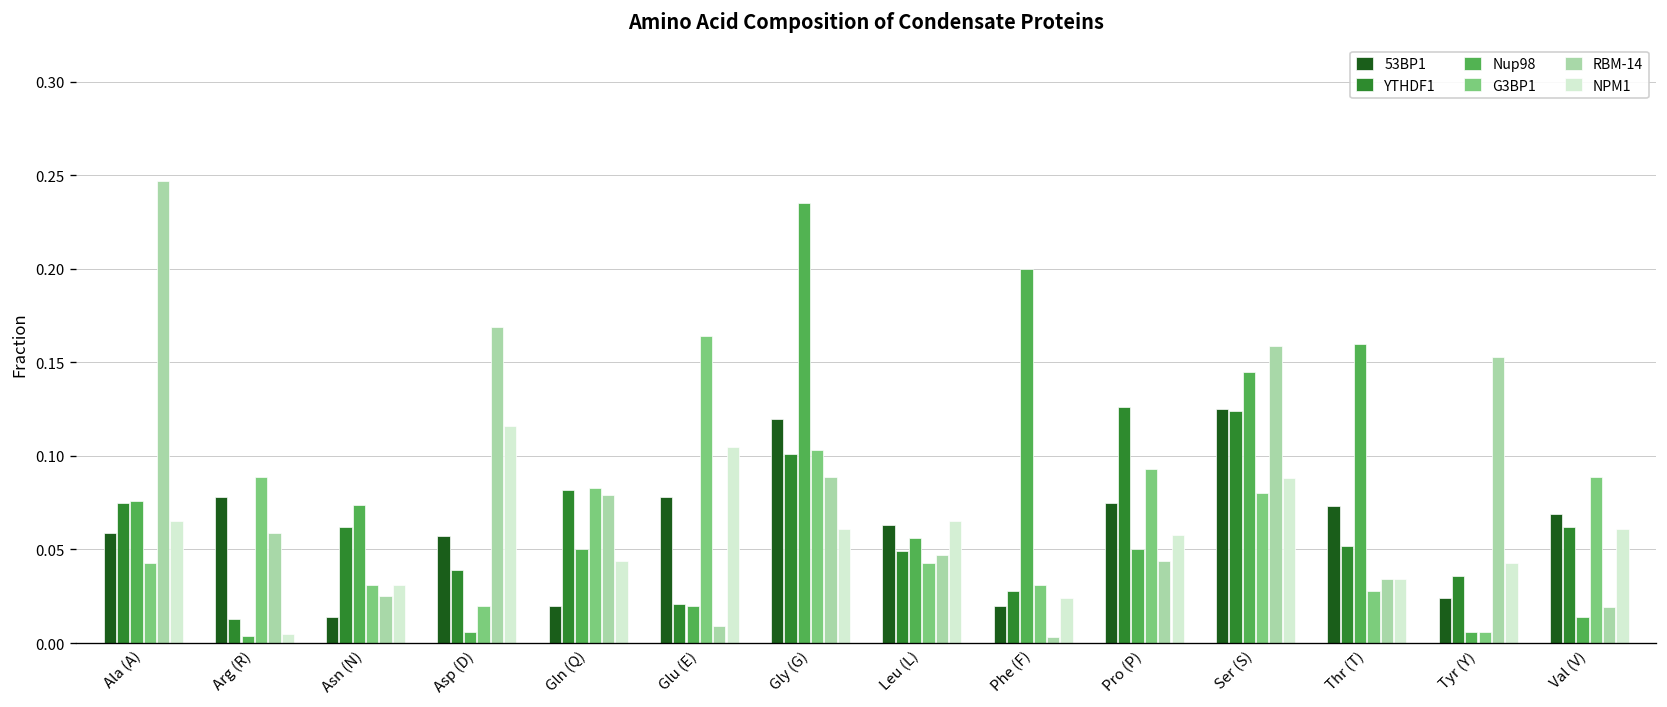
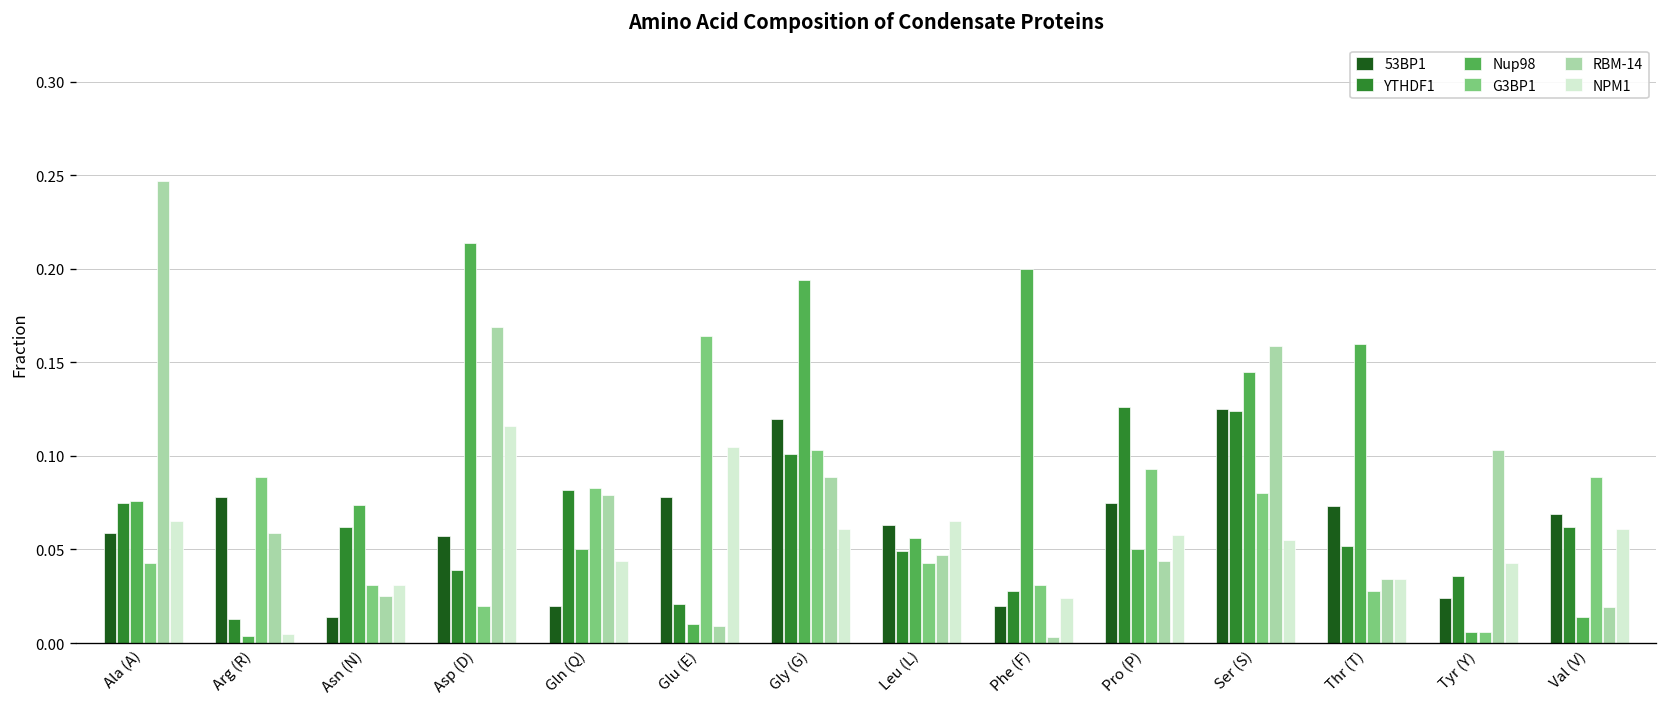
Nup98, Asp (D): 0.006 -> 0.214
Nup98, Glu (E): 0.02 -> 0.01
Nup98, Gly (G): 0.235 -> 0.194
NPM1, Ser (S): 0.088 -> 0.055
RBM-14, Tyr (Y): 0.153 -> 0.103
